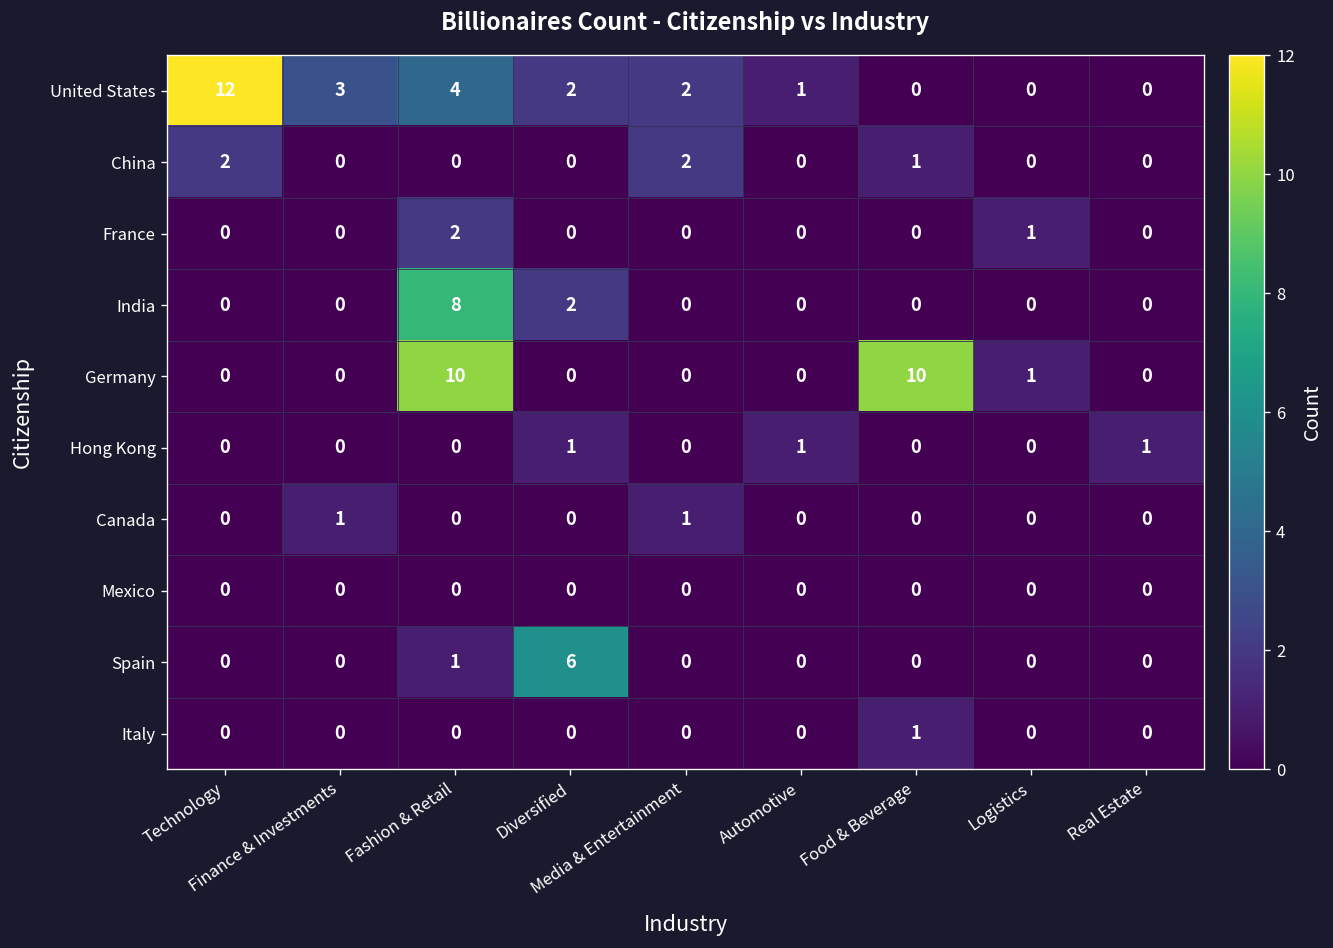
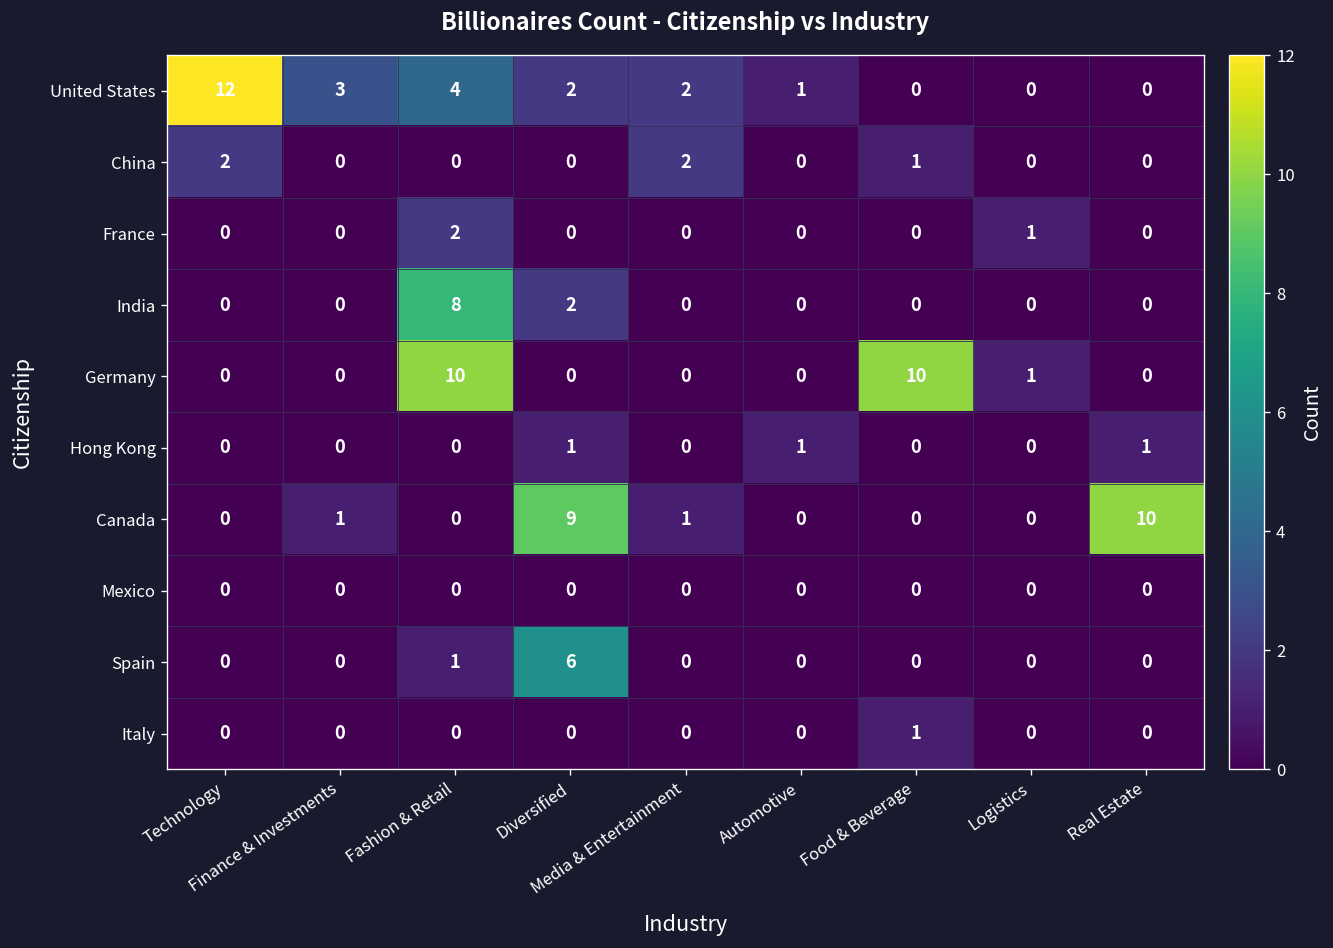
Canada, Diversified: 0 -> 9
Canada, Real Estate: 0 -> 10
